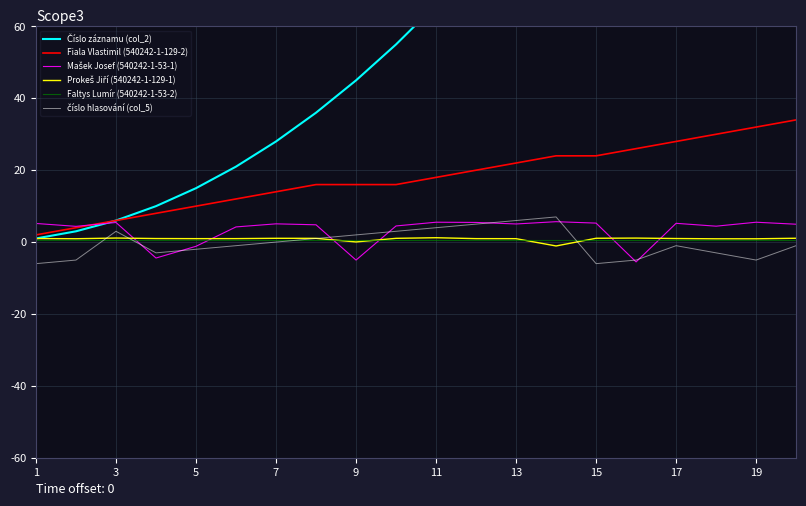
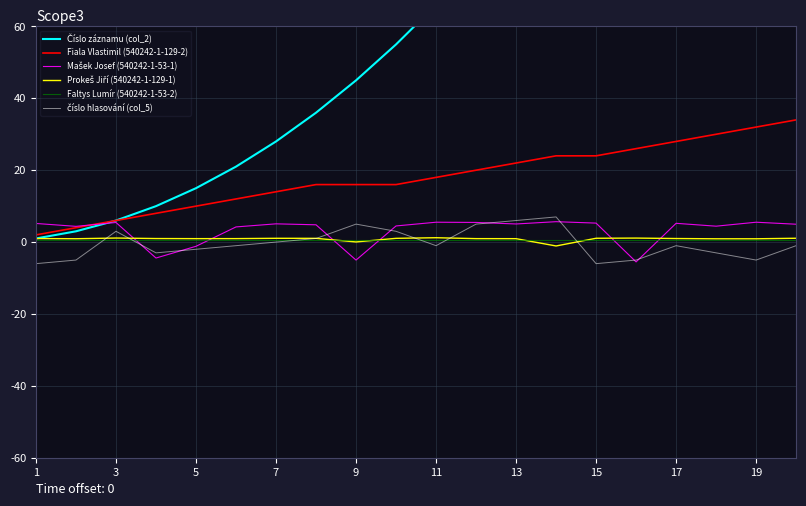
číslo hlasování (col_5), 9: 2 -> 5
číslo hlasování (col_5), 11: 4 -> -1
